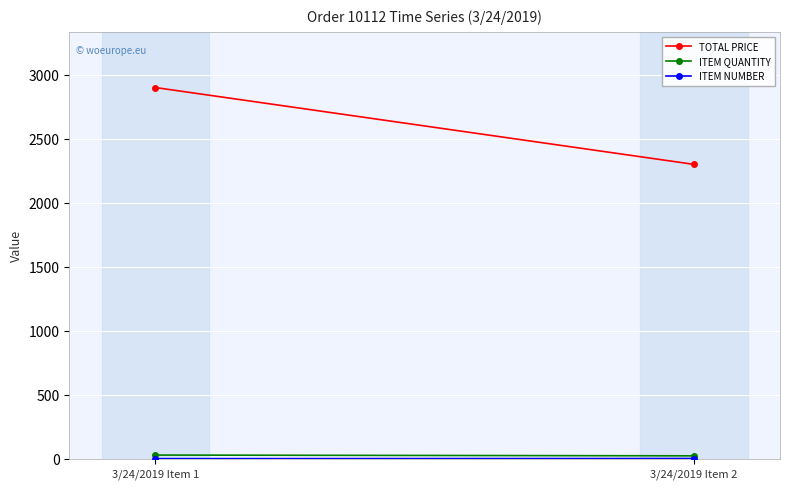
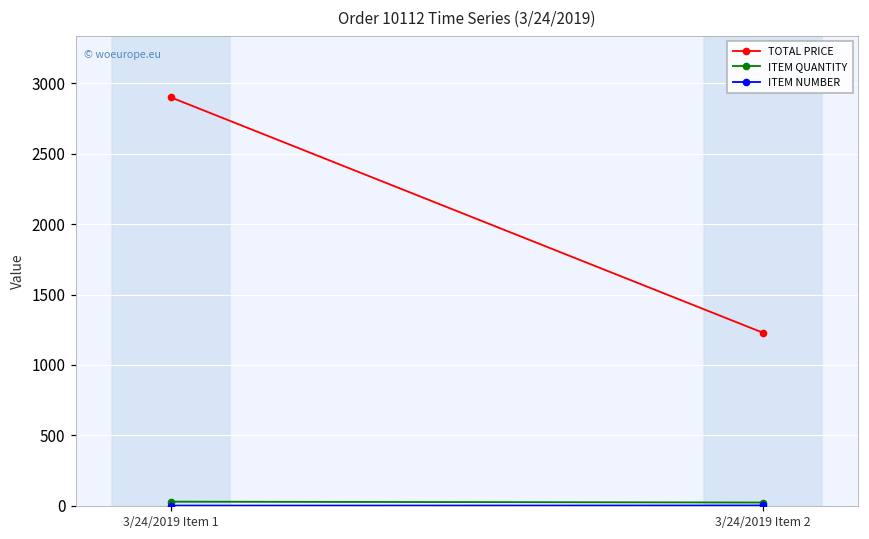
TOTAL PRICE, 3/24/2019 Item 2: 2300 -> 1230
